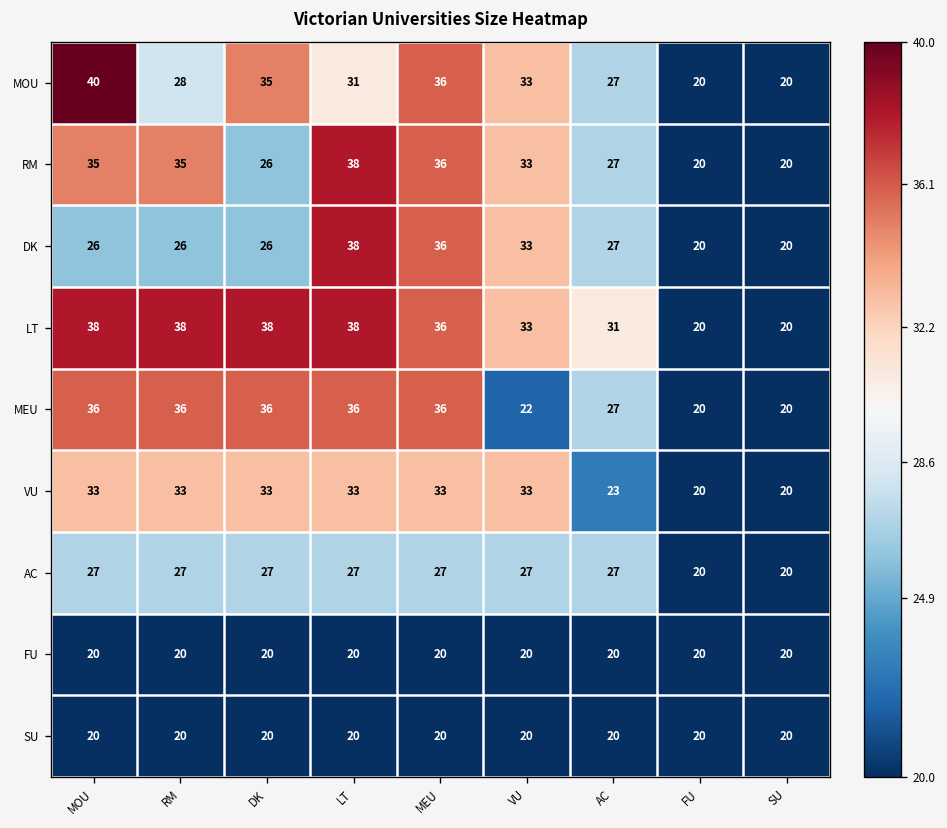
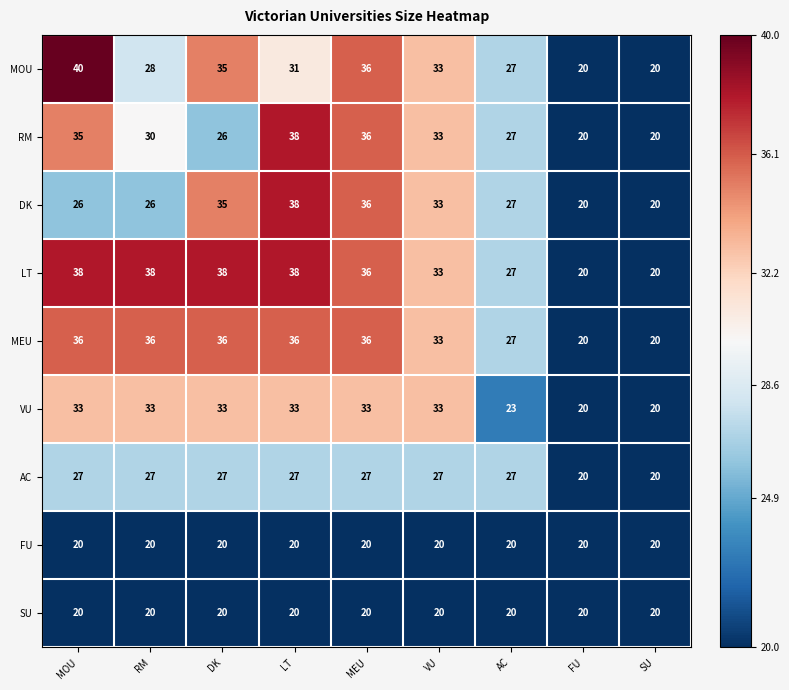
RM, RM: 35 -> 30
DK, DK: 26 -> 35
LT, AC: 31 -> 27
MEU, VU: 22 -> 33
